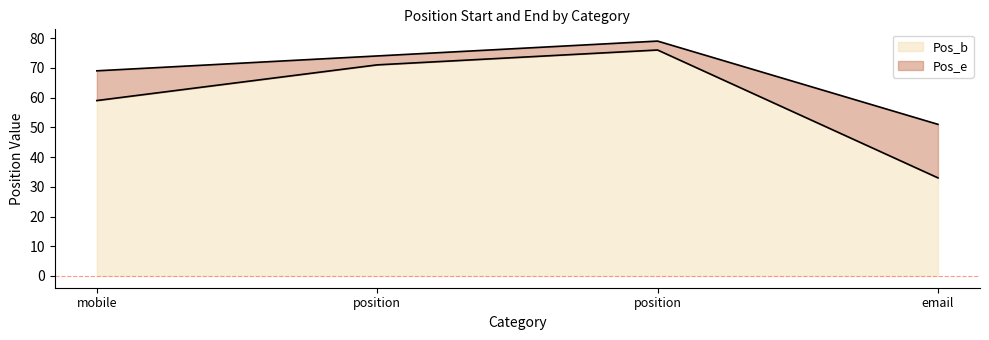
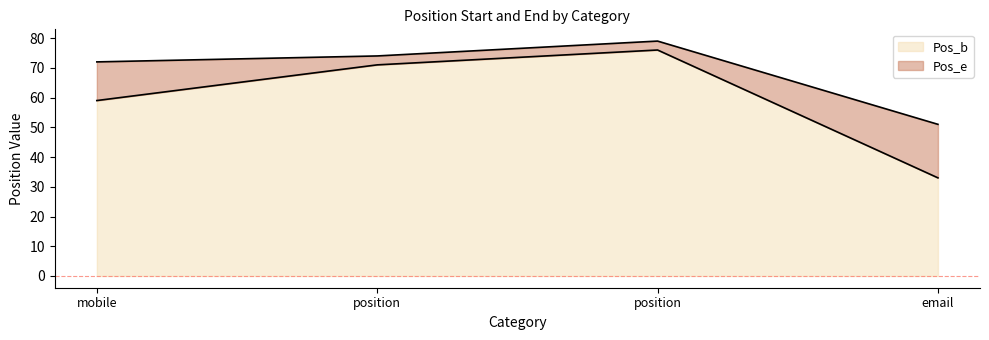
Pos_e, mobile: 69 -> 72
